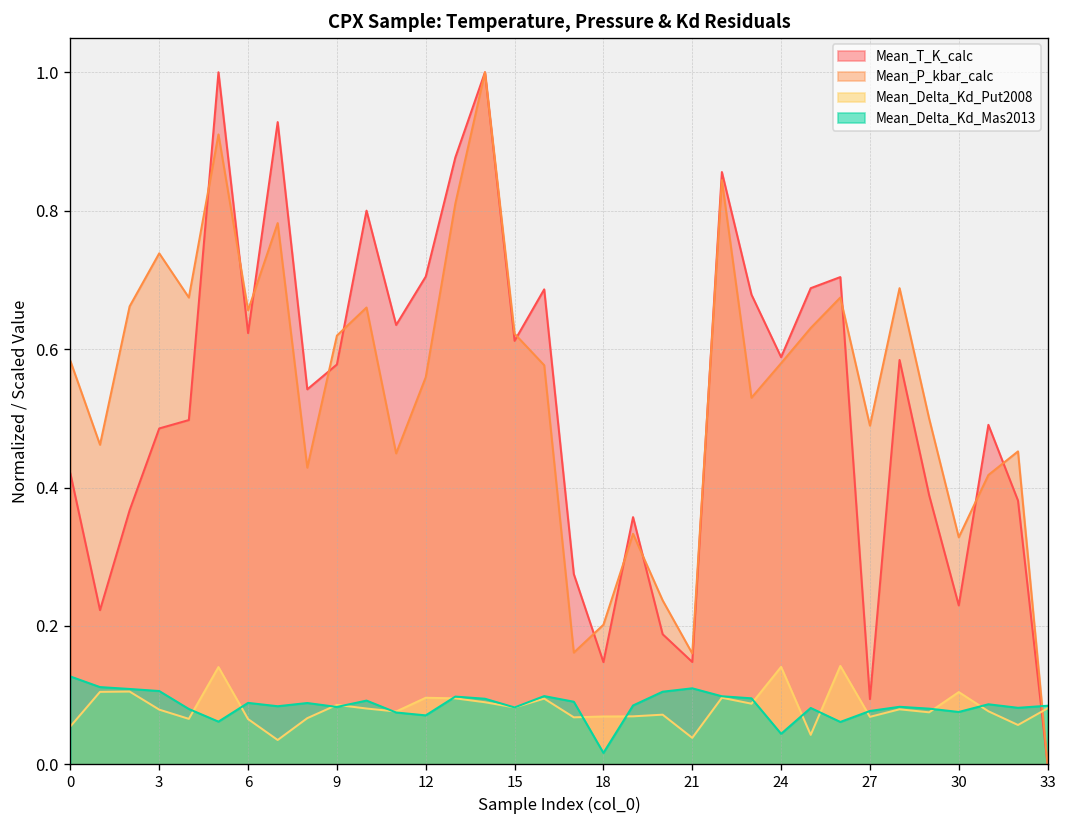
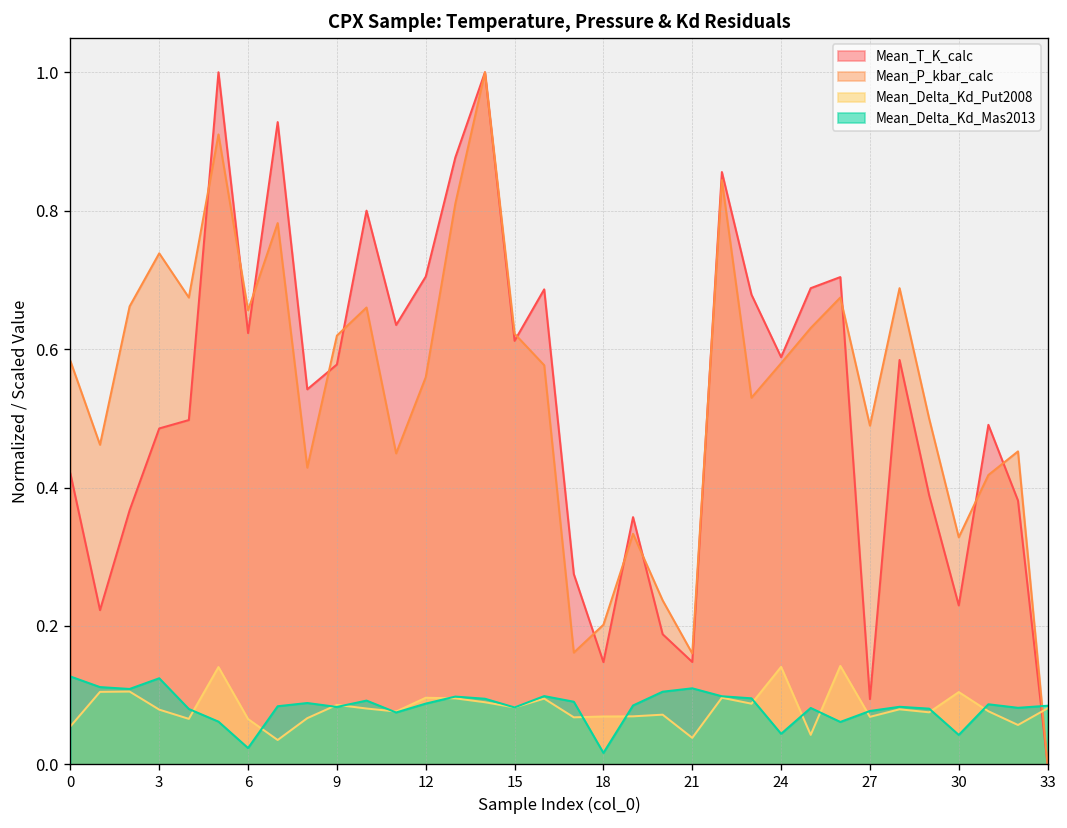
Mean_Delta_Kd_Mas2013, 3: 0.11 -> 0.12
Mean_Delta_Kd_Mas2013, 6: 0.09 -> 0.02
Mean_Delta_Kd_Mas2013, 12: 0.07 -> 0.09
Mean_Delta_Kd_Mas2013, 30: 0.08 -> 0.04
